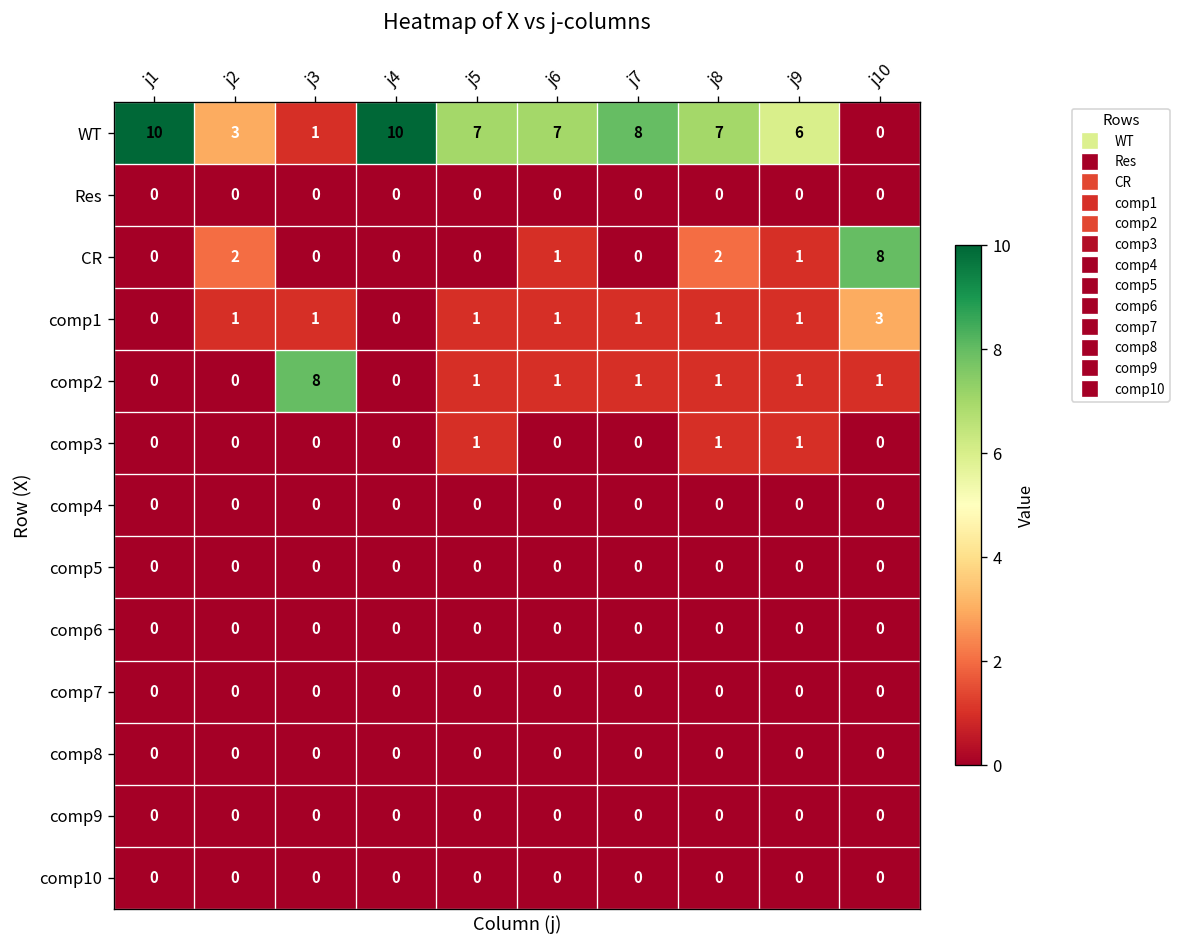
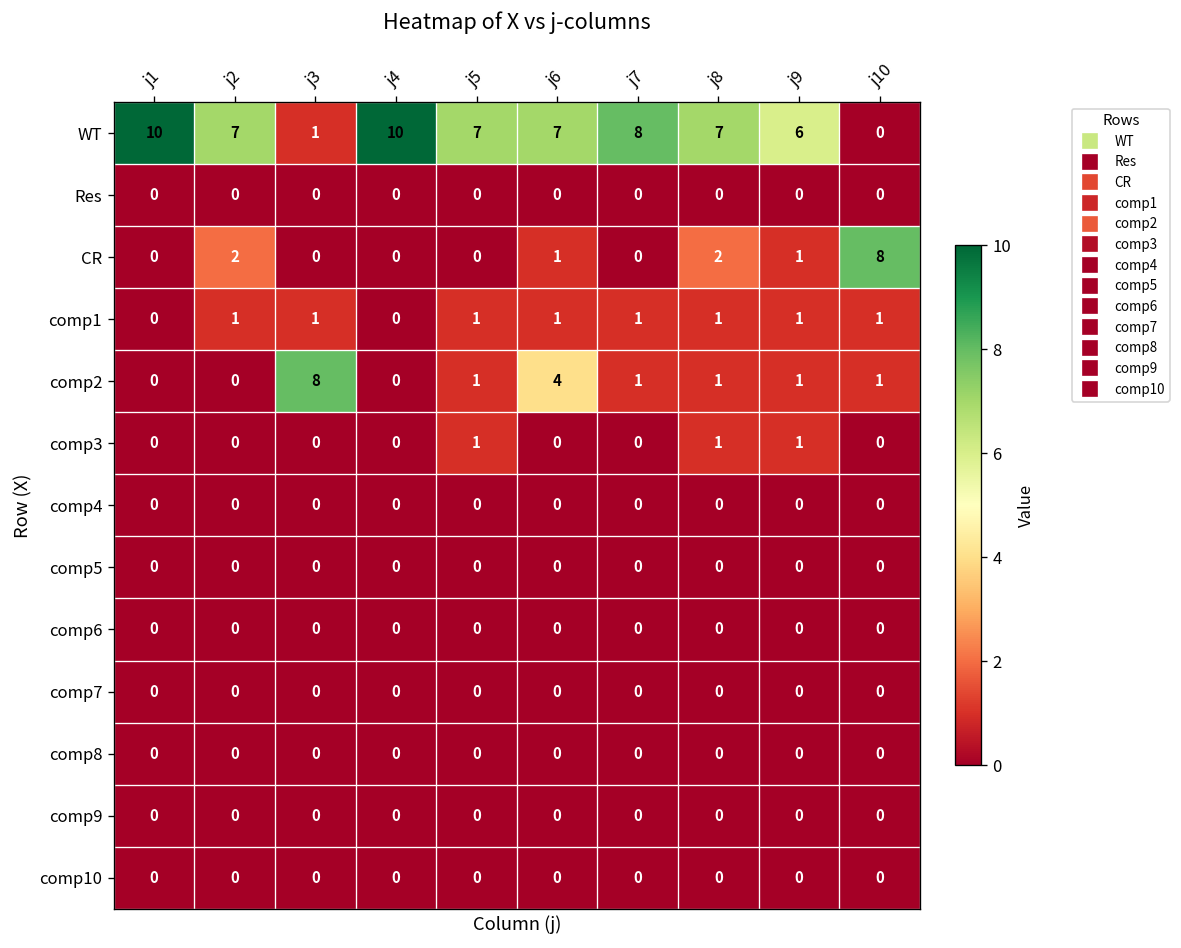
WT, j2: 3 -> 7
comp1, j10: 3 -> 1
comp2, j6: 1 -> 4
